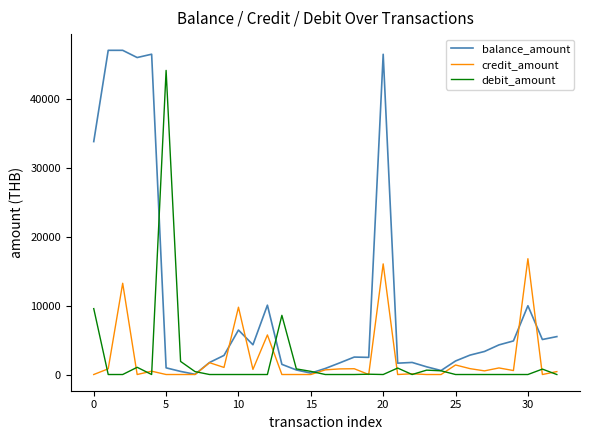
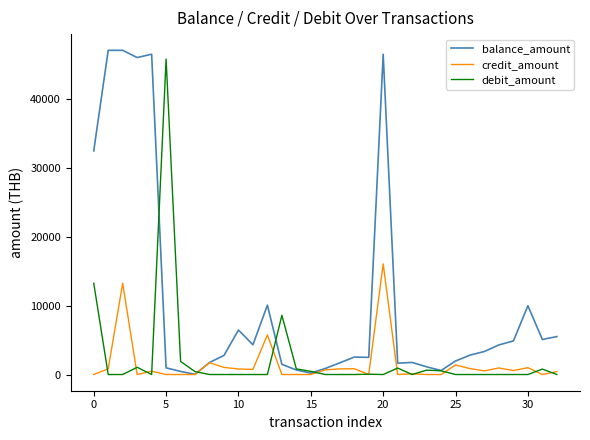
balance_amount, 0: 34000 -> 32000
debit_amount, 0: 10000 -> 13000
debit_amount, 5: 44000 -> 46000
credit_amount, 10: 10000 -> 1000
credit_amount, 30: 17000 -> 1000
